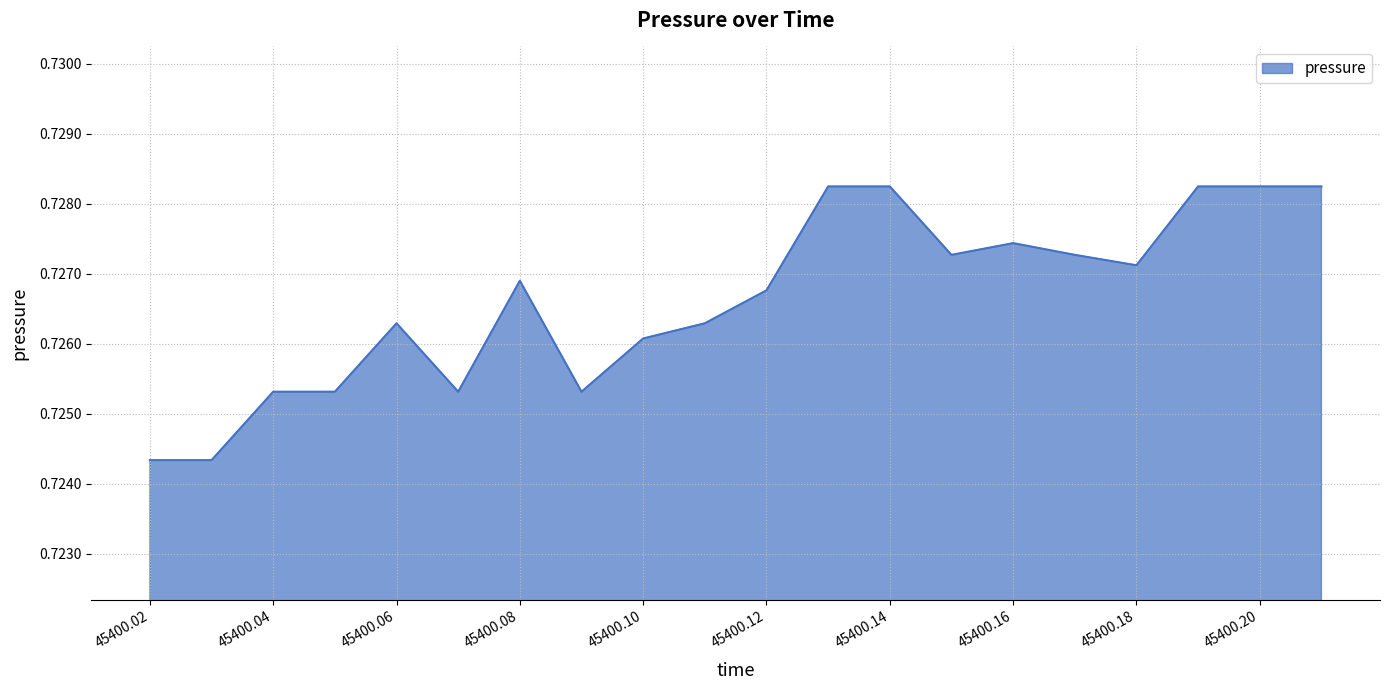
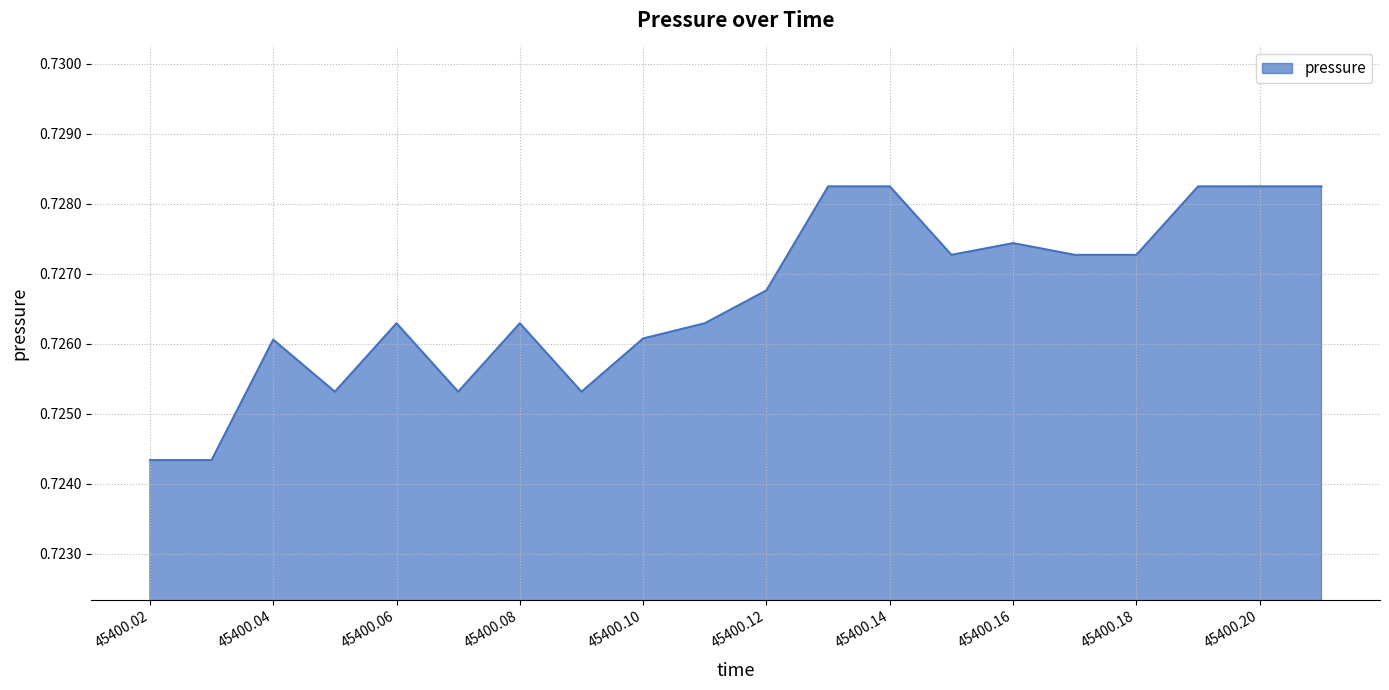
45400.04: 0.7253 -> 0.7261
45400.08: 0.7269 -> 0.7263
45400.18: 0.7271 -> 0.7273
